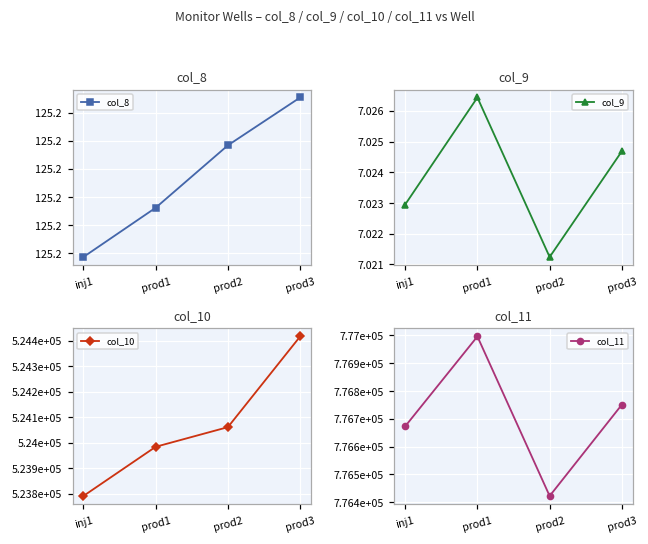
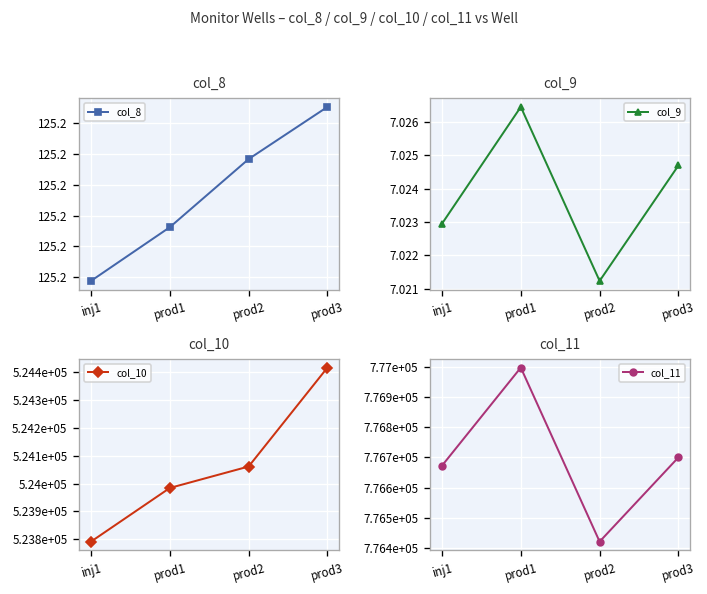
col_11, prod3: 776750 -> 776700
